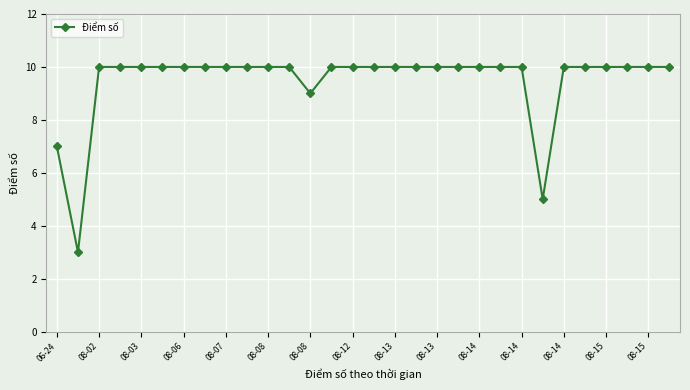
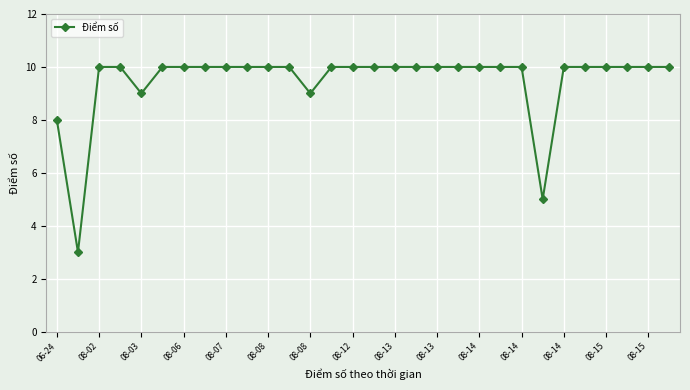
06-24: 7 -> 8
08-03: 10 -> 9
